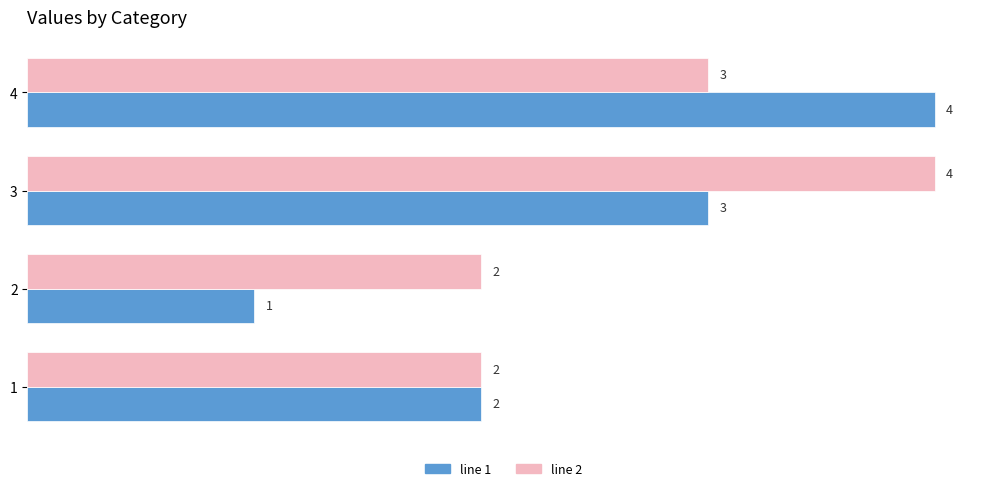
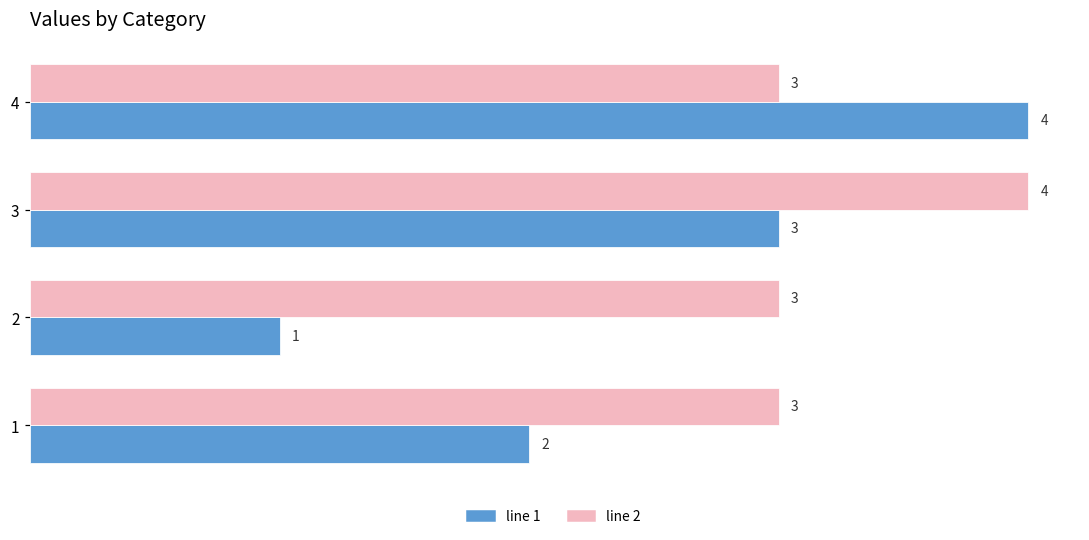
line 2, 2: 2 -> 3
line 2, 1: 2 -> 3
